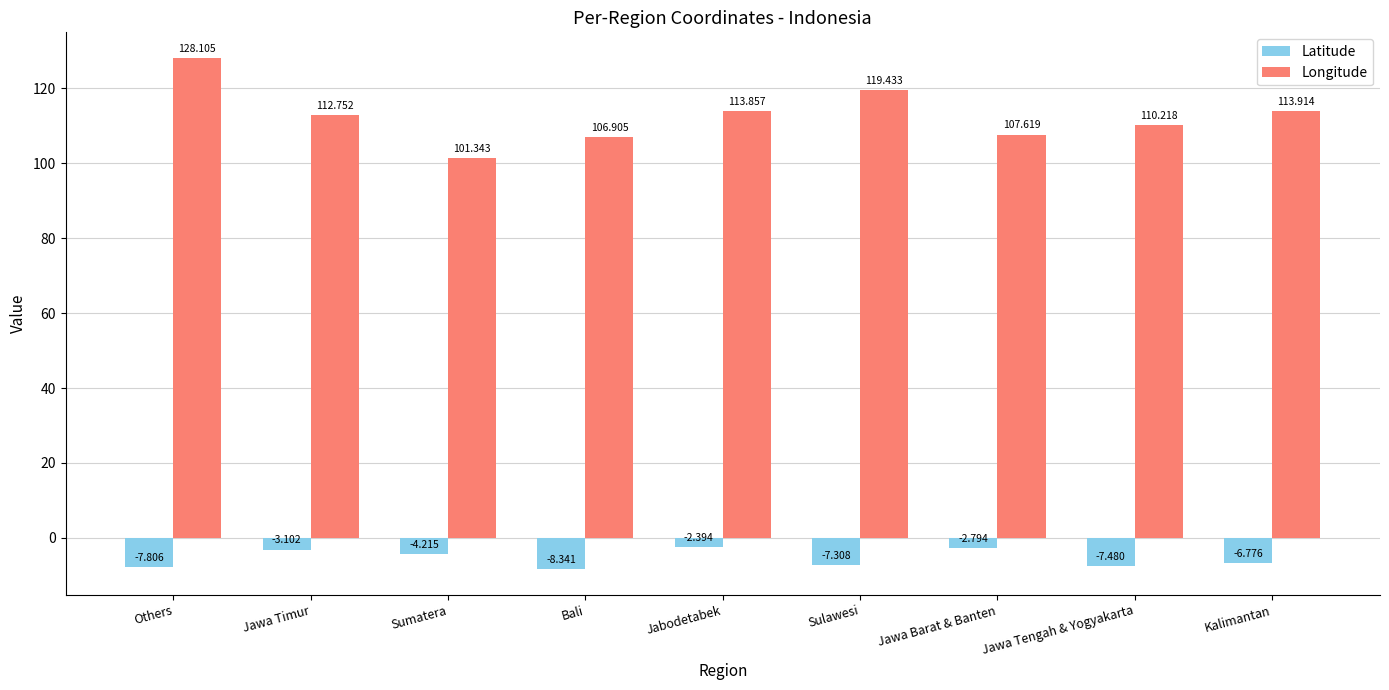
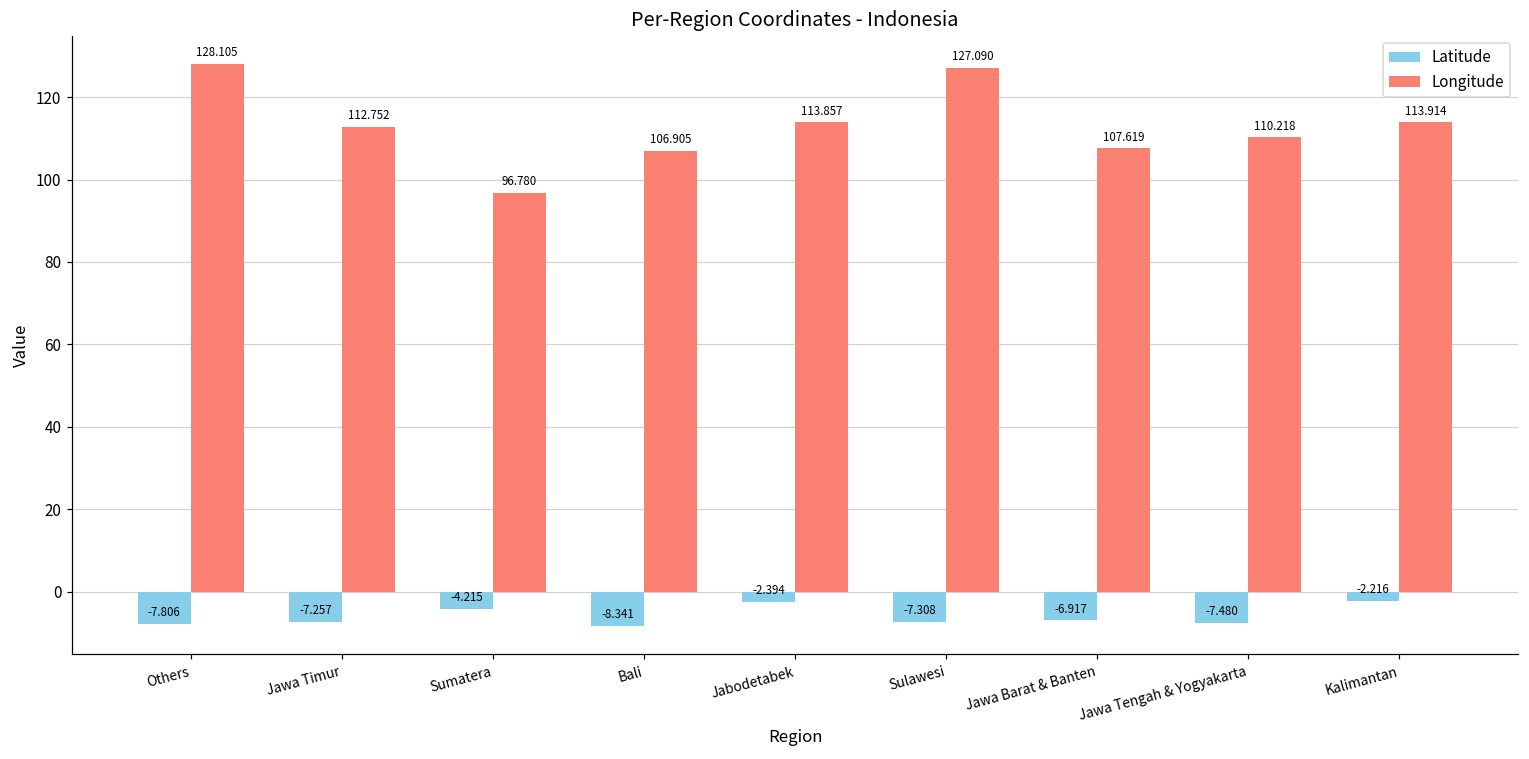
Latitude, Jawa Timur: -3.102 -> -7.257
Longitude, Sumatera: 101.343 -> 96.780
Longitude, Sulawesi: 119.433 -> 127.090
Latitude, Jawa Barat & Banten: -2.794 -> -6.917
Latitude, Kalimantan: -6.776 -> -2.216
